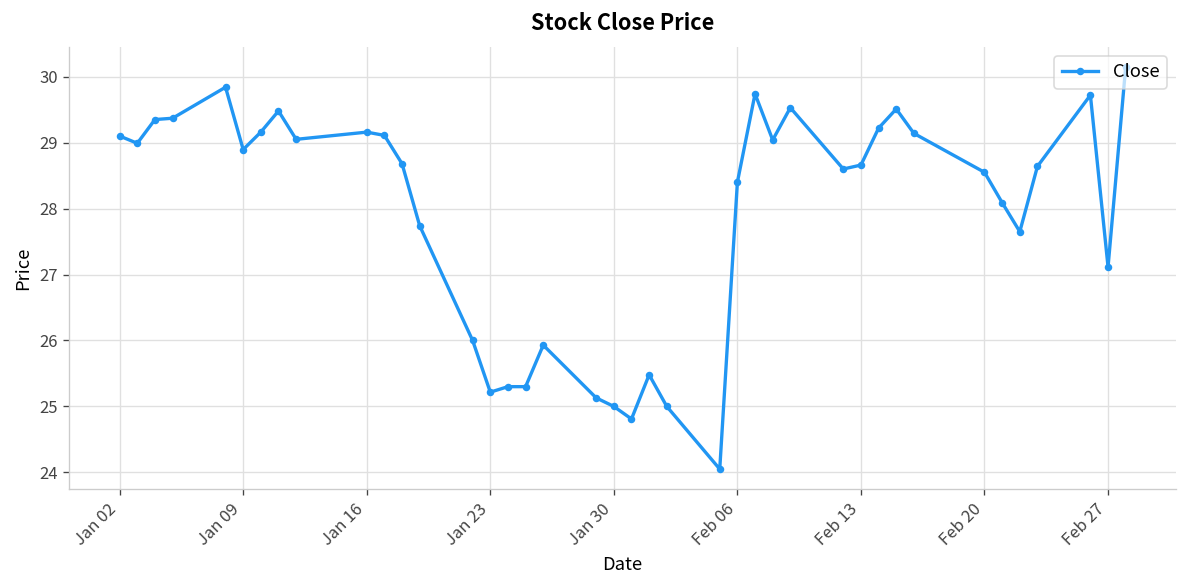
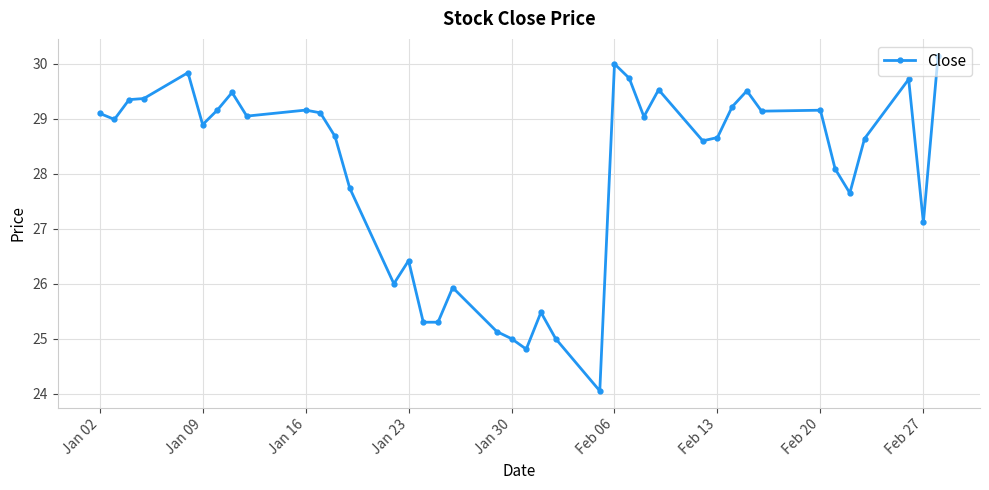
Jan 23: 25.2 -> 26.4
Feb 06: 28.4 -> 30.0
Feb 20: 28.5 -> 29.2
